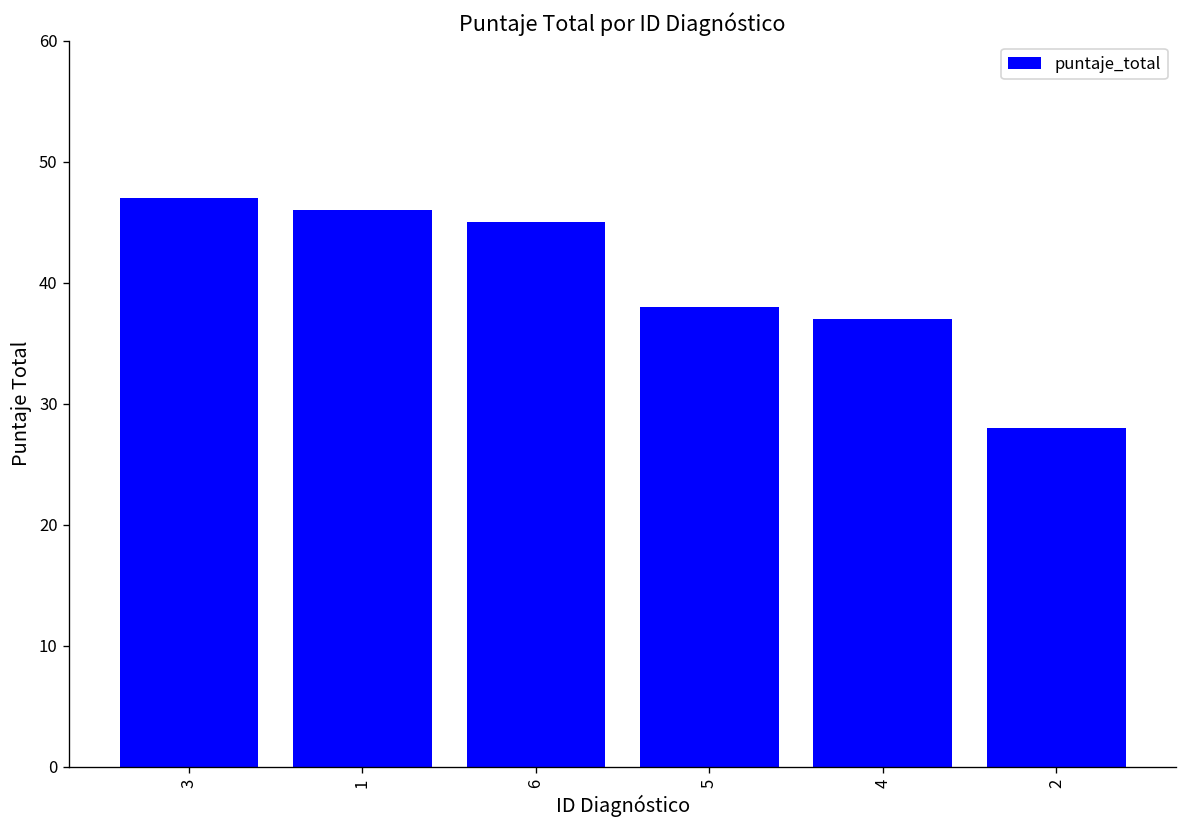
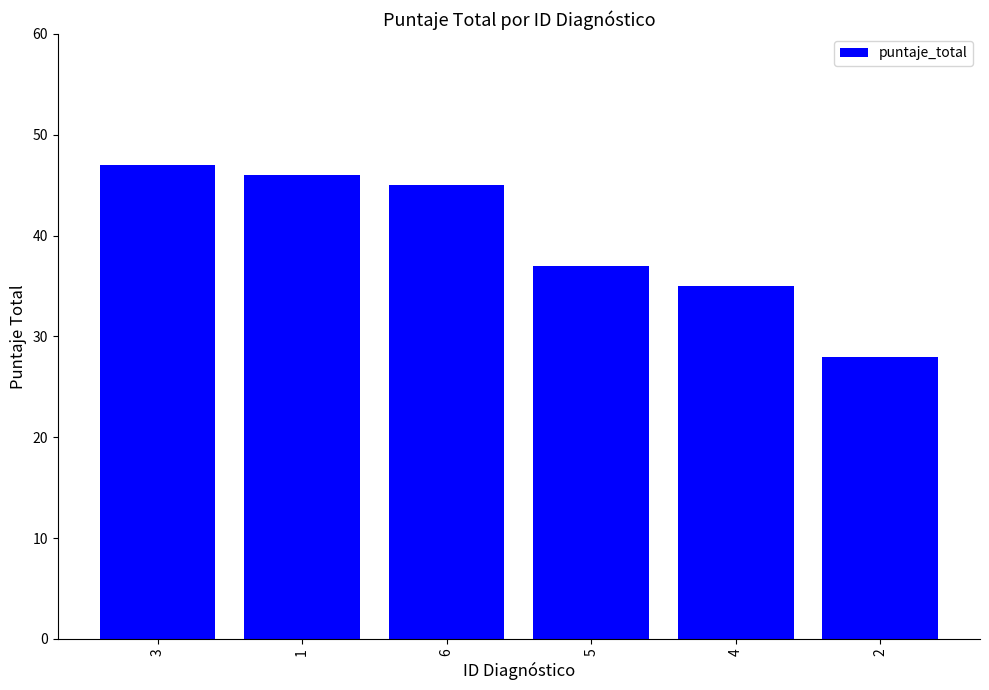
5: 38 -> 37
4: 37 -> 35
